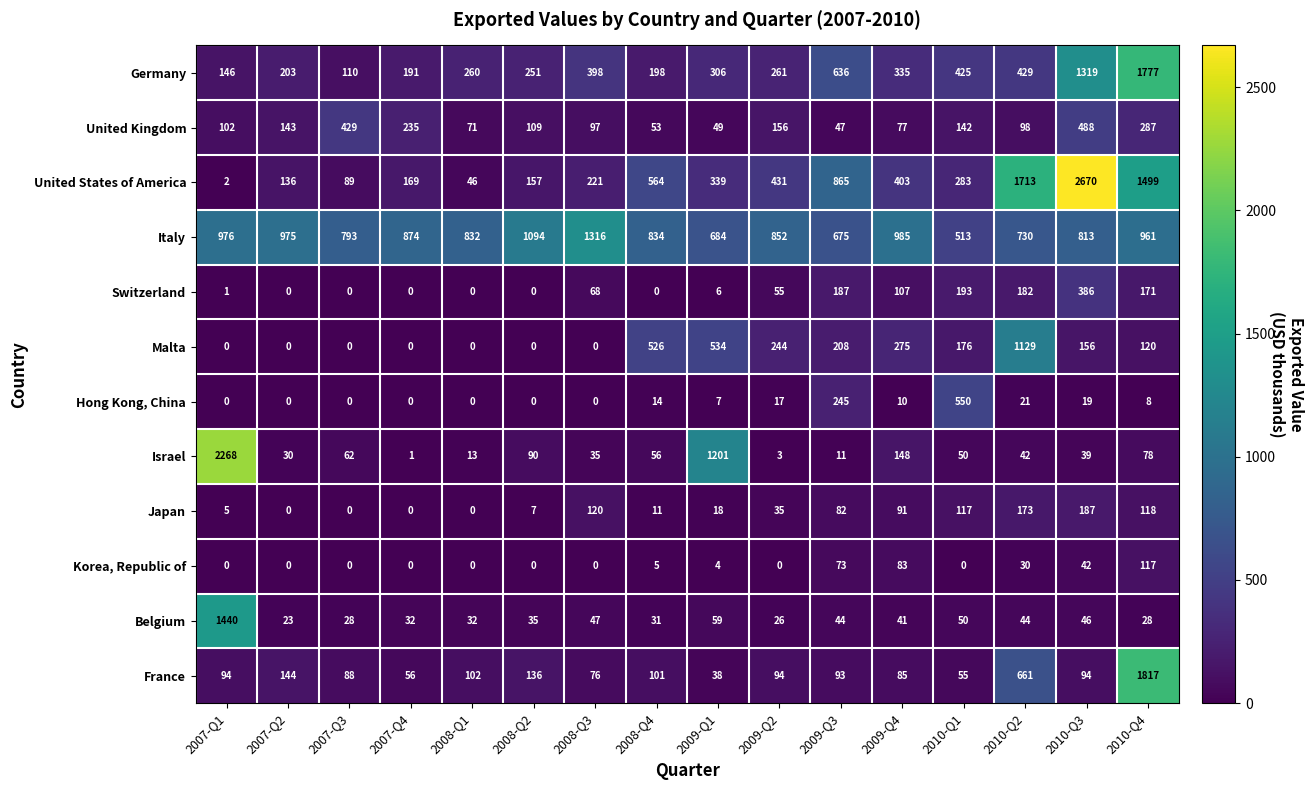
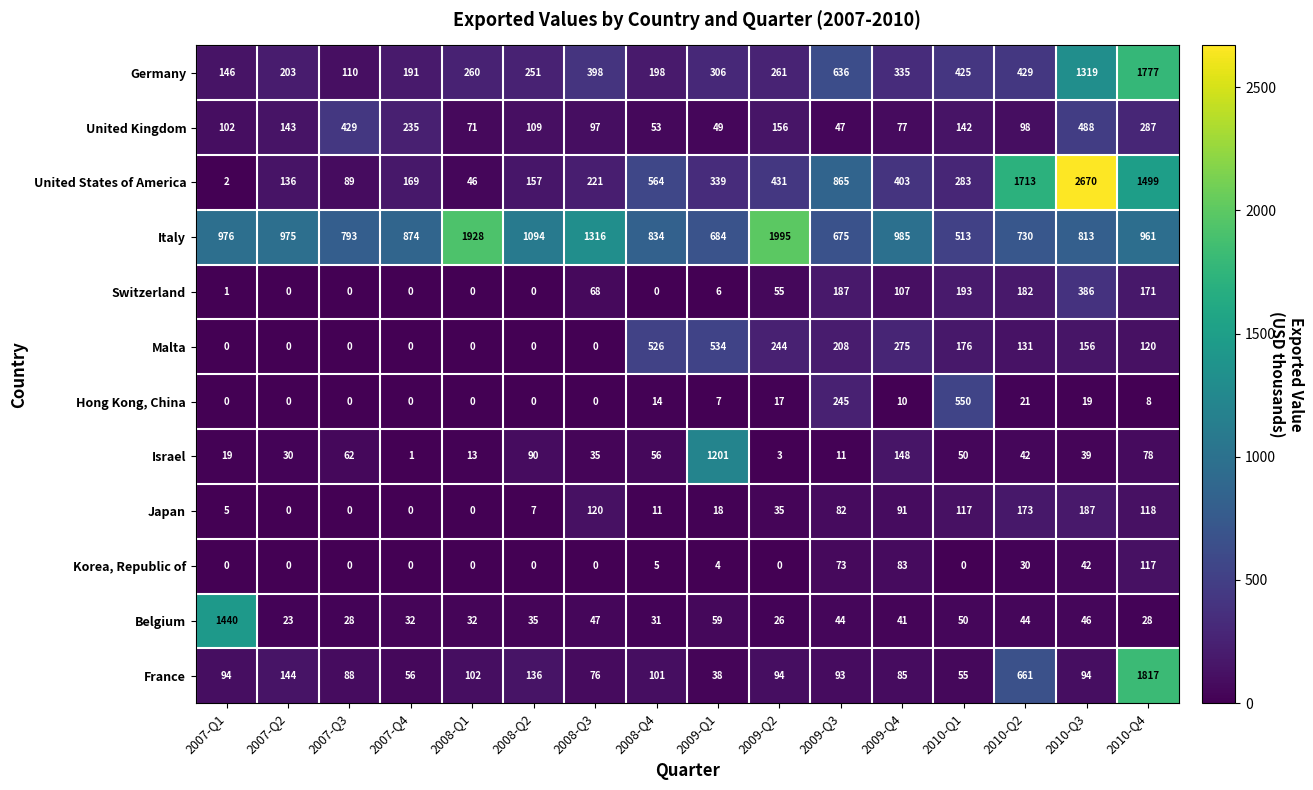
Italy, 2008-Q1: 832 -> 1928
Italy, 2009-Q2: 852 -> 1995
Malta, 2010-Q2: 1129 -> 131
Israel, 2007-Q1: 2268 -> 19
